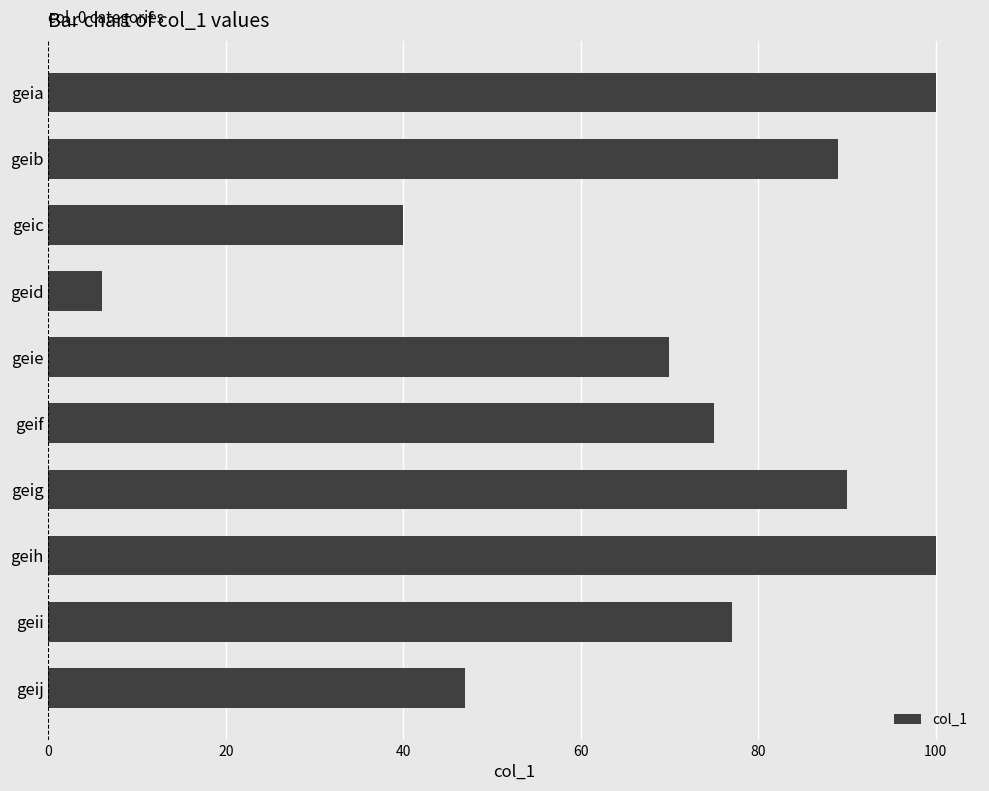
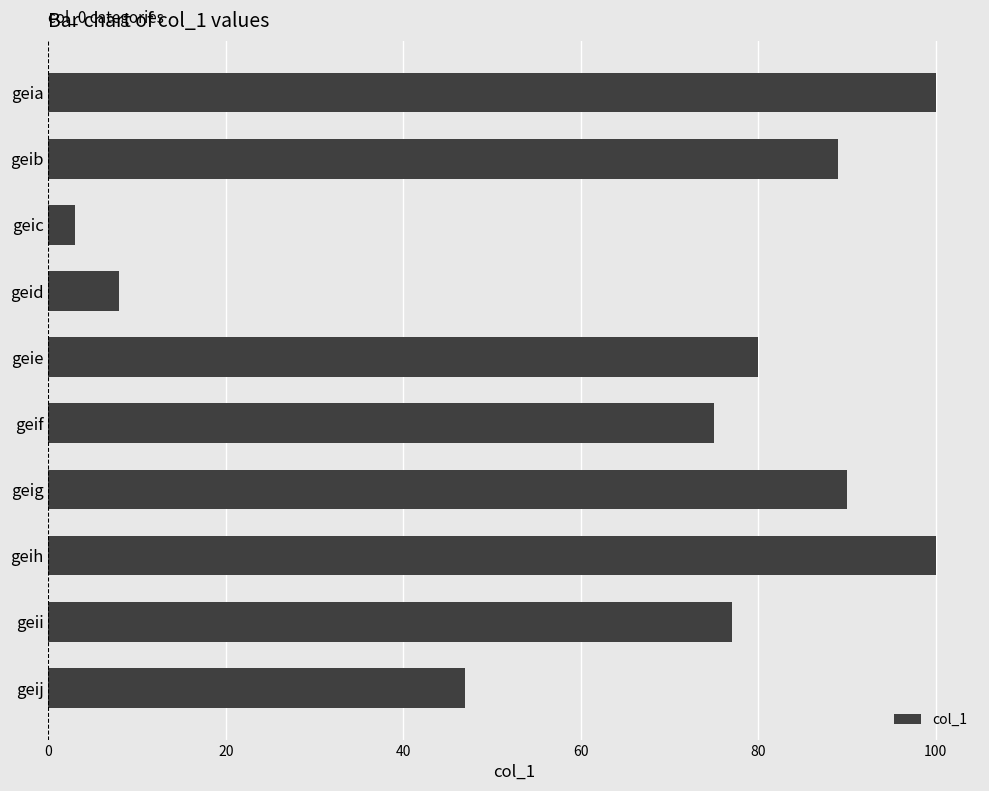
geic: 40 -> 3
geid: 6 -> 8
geie: 70 -> 80
